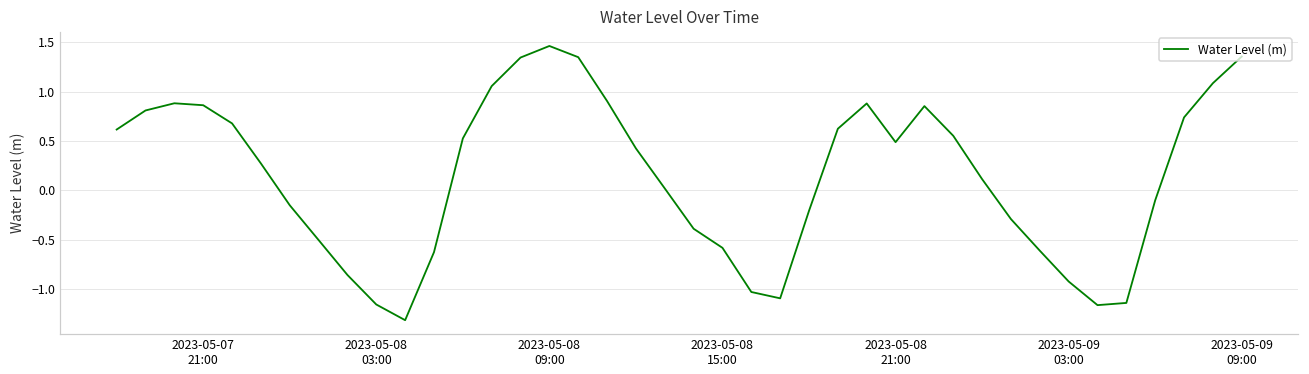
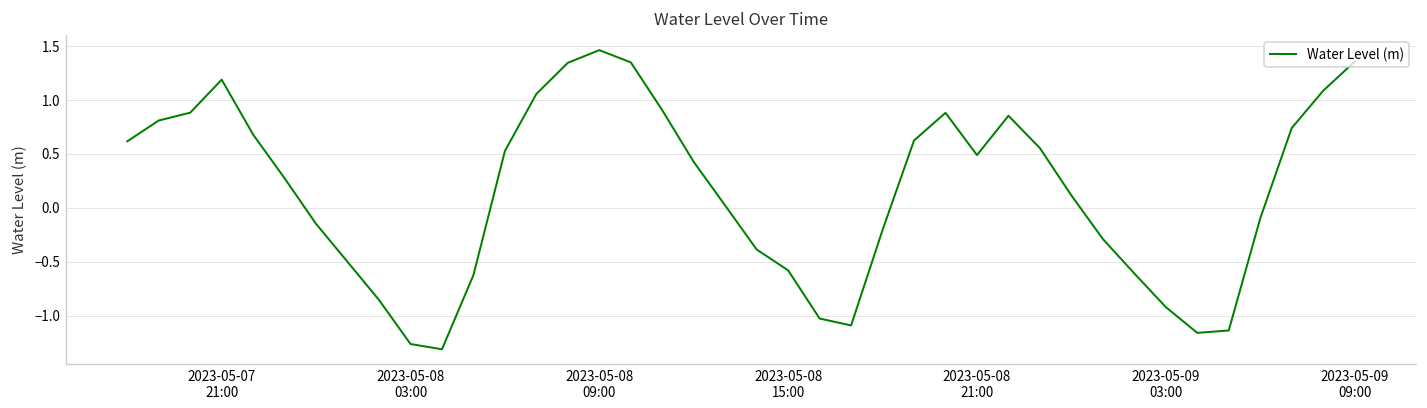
2023-05-07 21:00: 0.9 -> 1.2
2023-05-08 03:00: -1.2 -> -1.3
